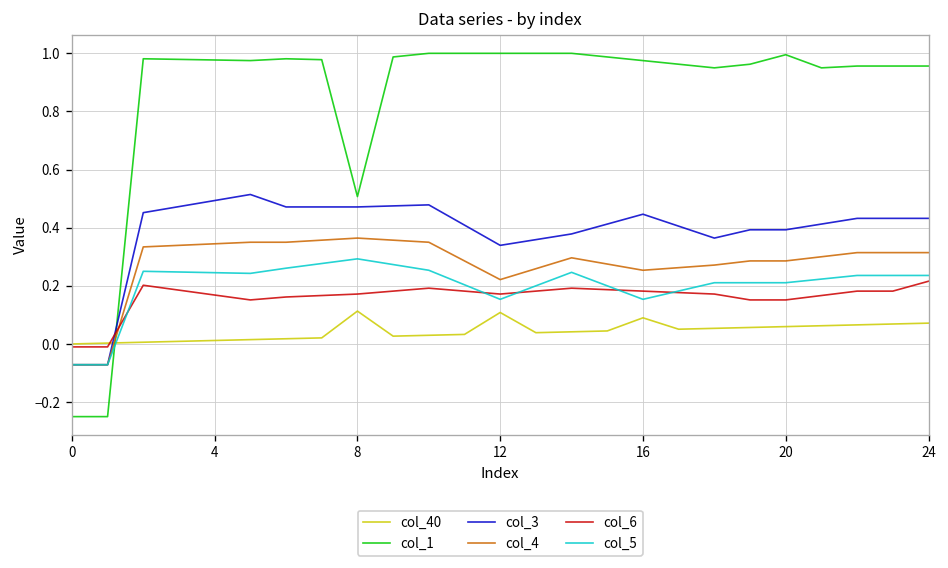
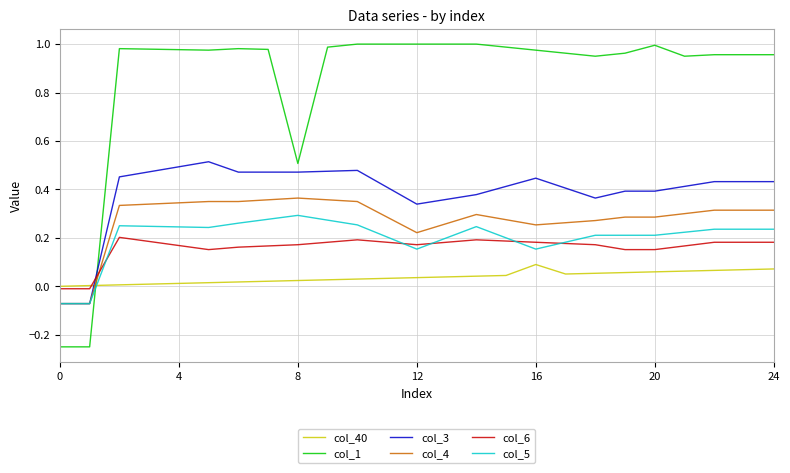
col_40, 8: 0.11 -> 0.02
col_40, 12: 0.11 -> 0.04
col_6, 24: 0.22 -> 0.18
